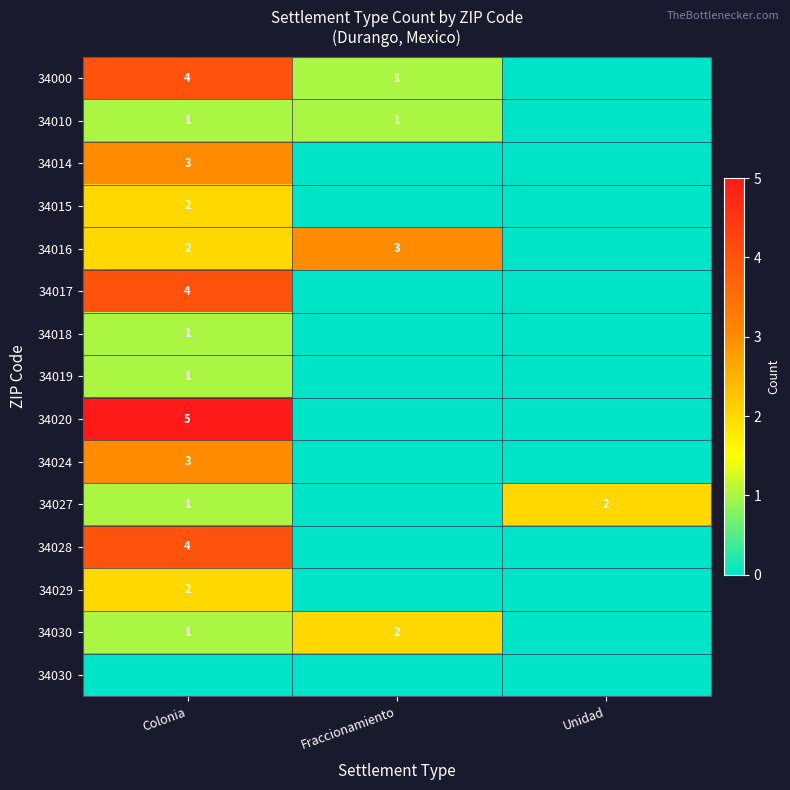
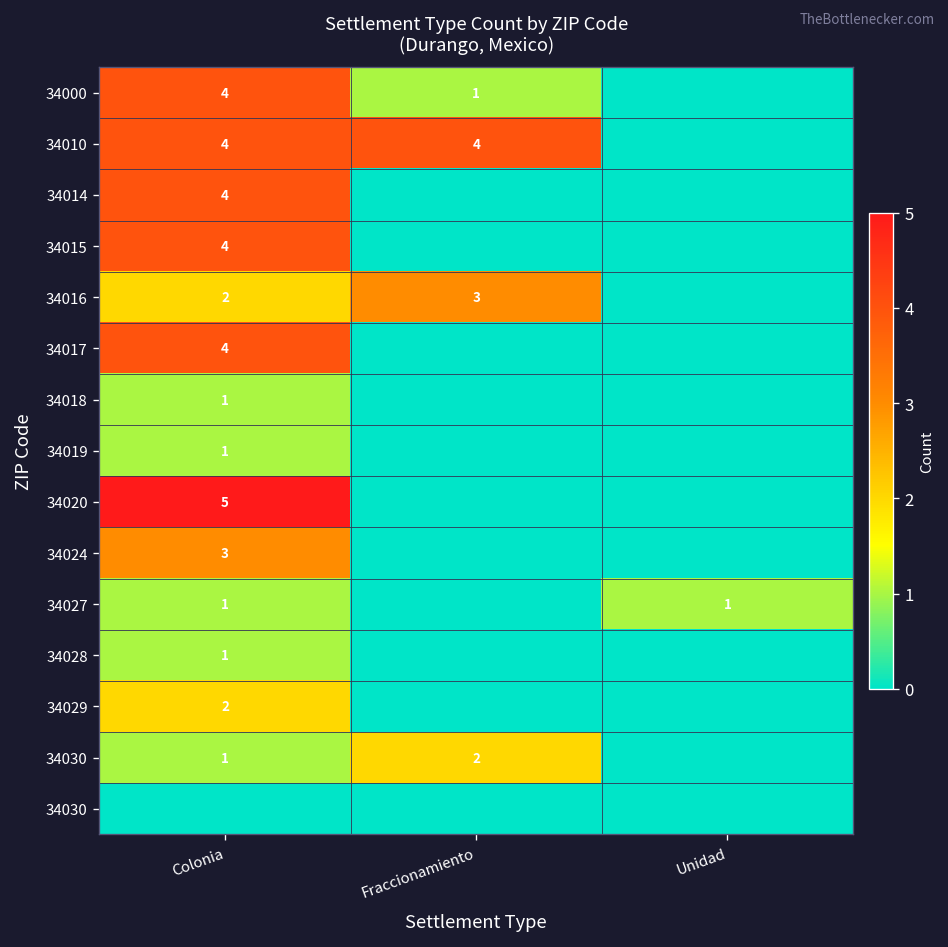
34010, Colonia: 1 -> 4
34010, Fraccionamiento: 1 -> 4
34014, Colonia: 3 -> 4
34015, Colonia: 2 -> 4
34027, Unidad: 2 -> 1
34028, Colonia: 4 -> 1
